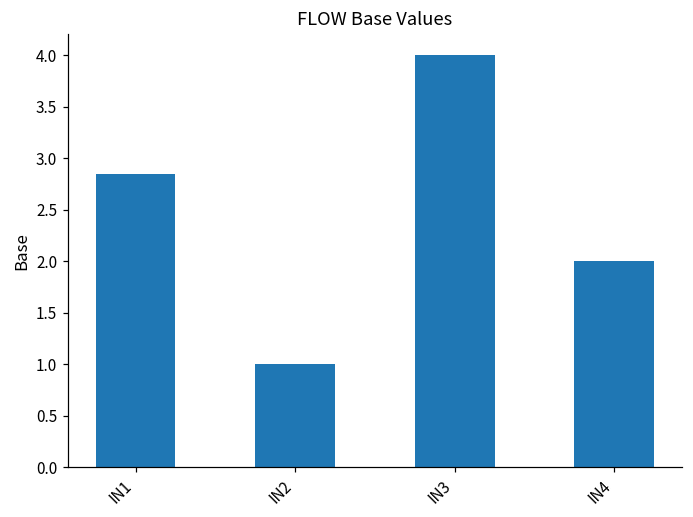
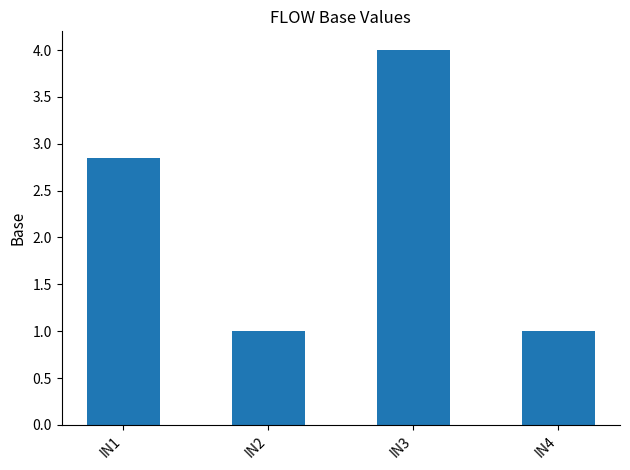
IN4: 2 -> 1
